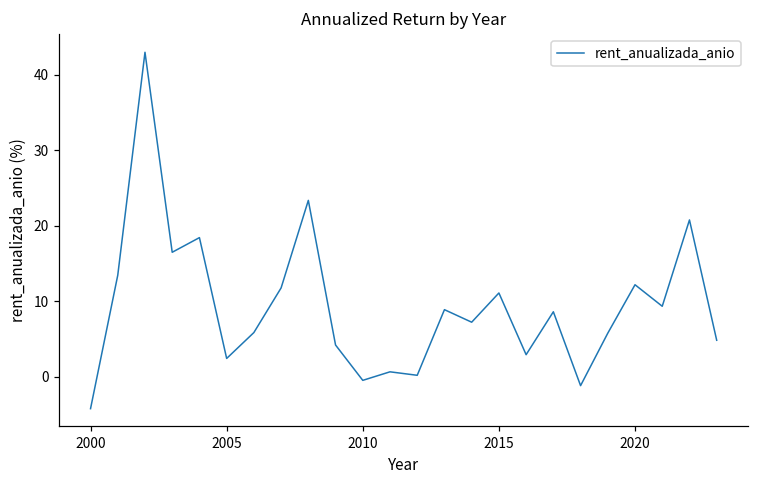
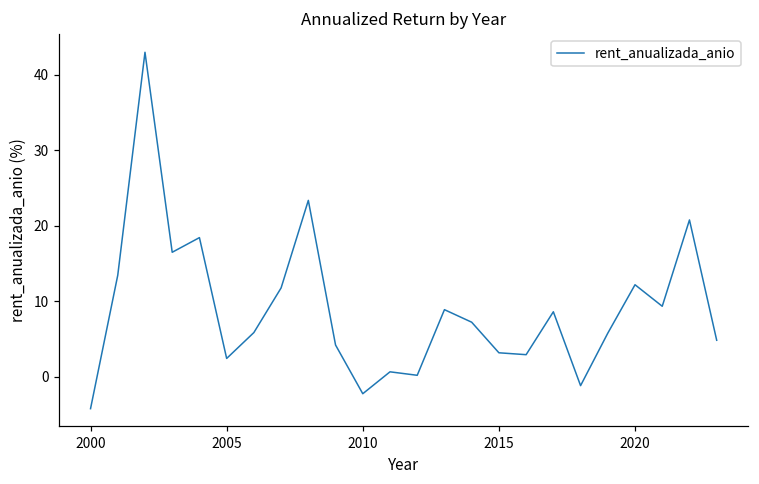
2010: 0 -> -2
2015: 11 -> 3
